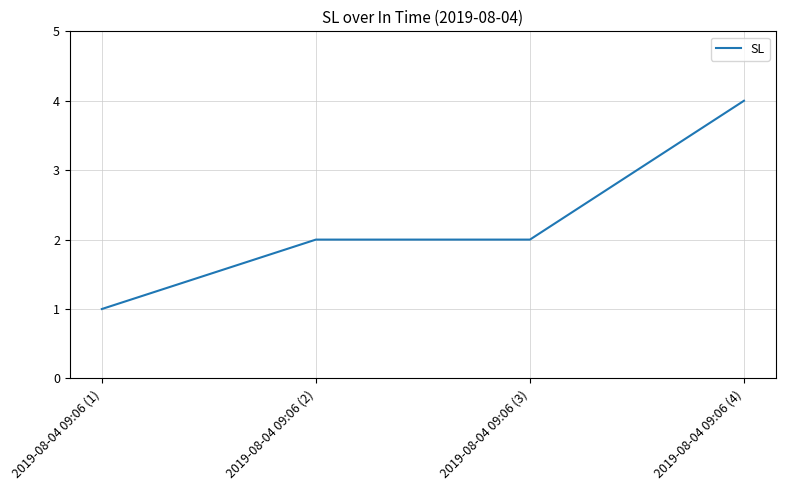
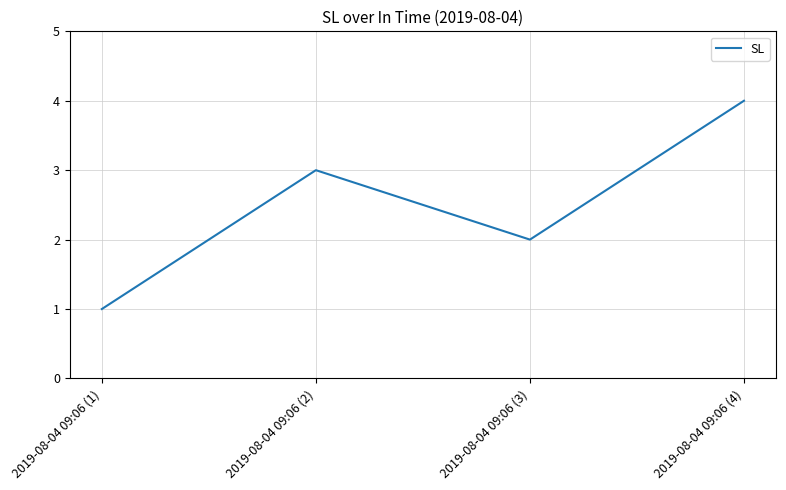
2019-08-04 09:06 (2): 2 -> 3
